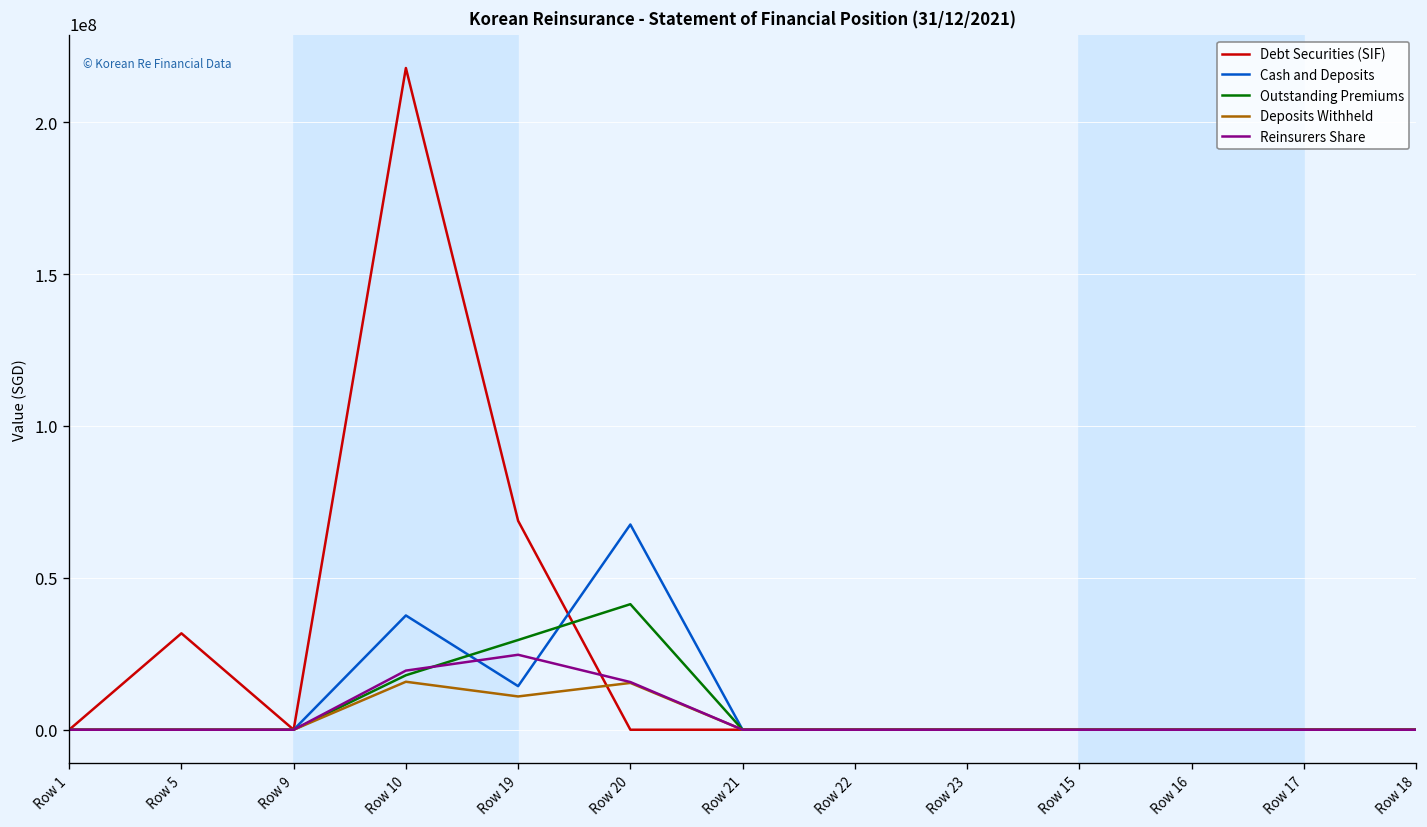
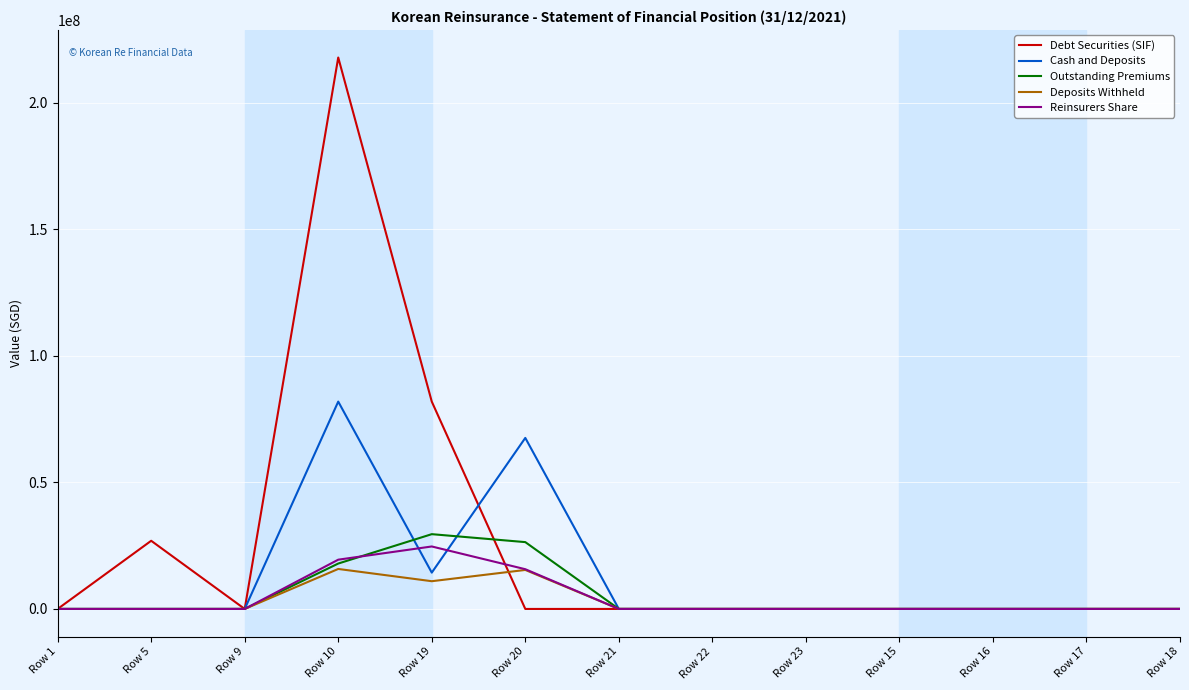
Debt Securities (SIF), Row 5: 32000000 -> 27000000
Cash and Deposits, Row 10: 38000000 -> 82000000
Debt Securities (SIF), Row 19: 69000000 -> 82000000
Outstanding Premiums, Row 20: 41000000 -> 26000000
